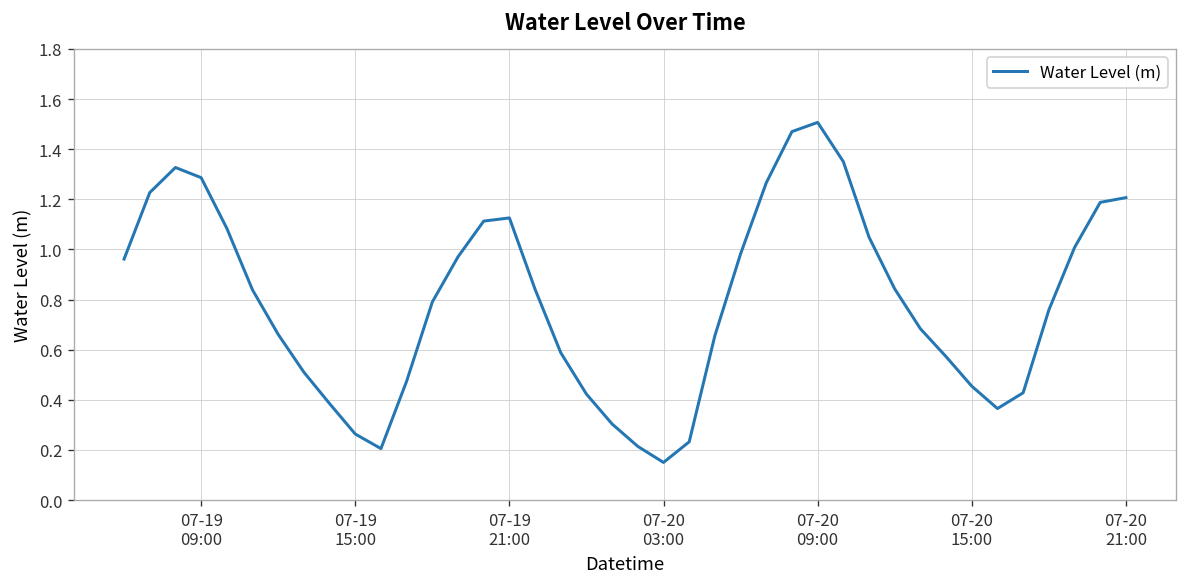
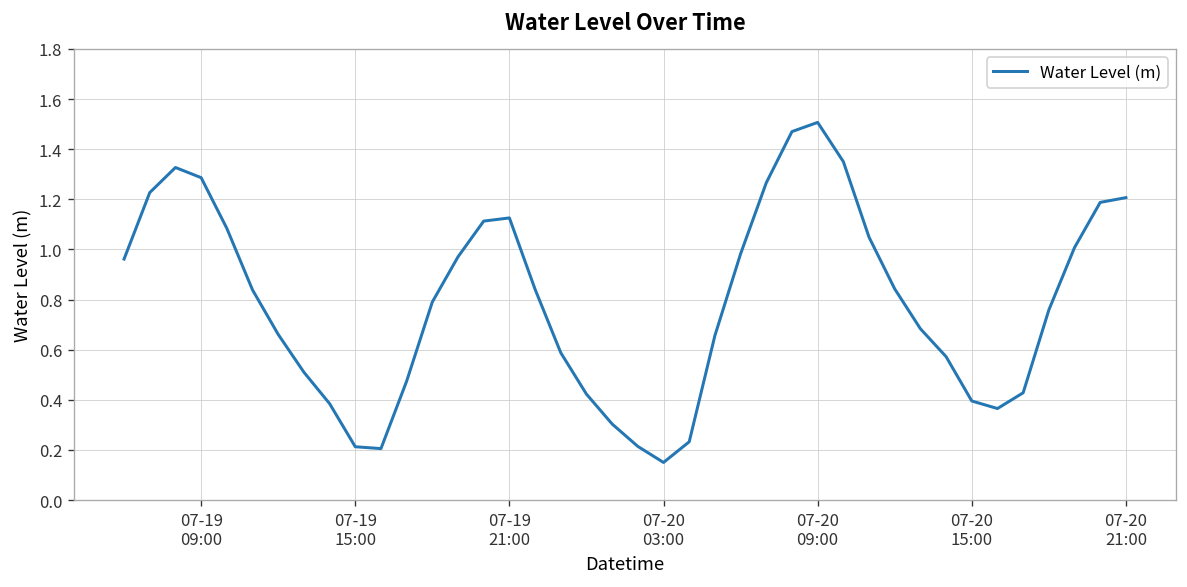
07-19 15:00: 0.26 -> 0.21
07-20 15:00: 0.45 -> 0.40
